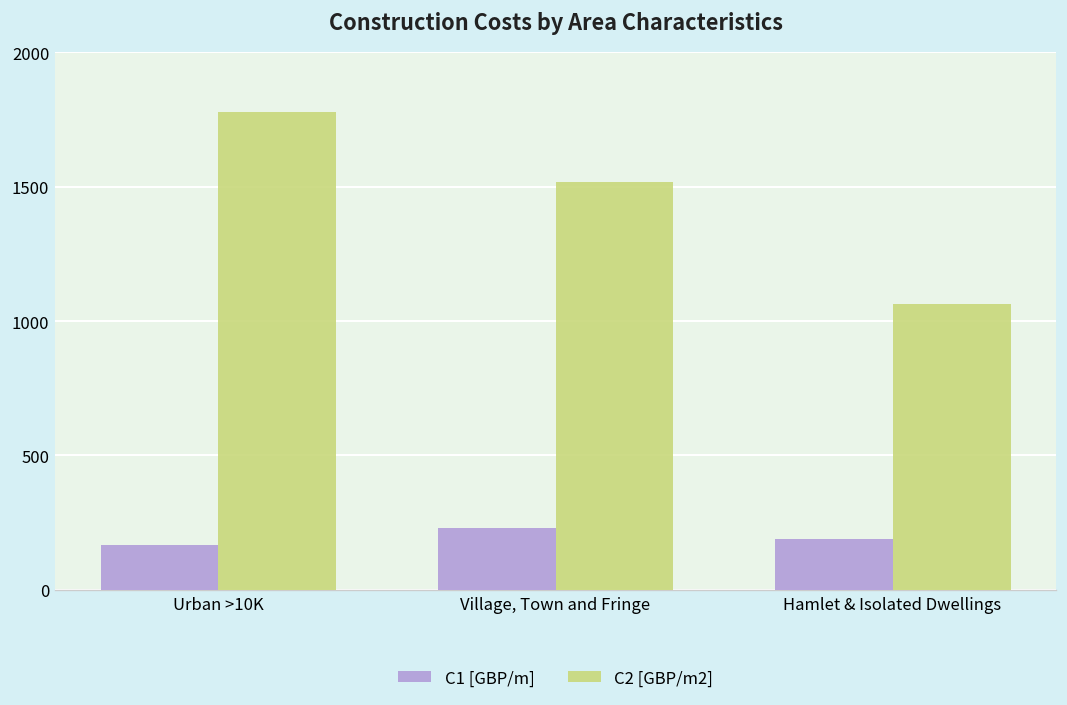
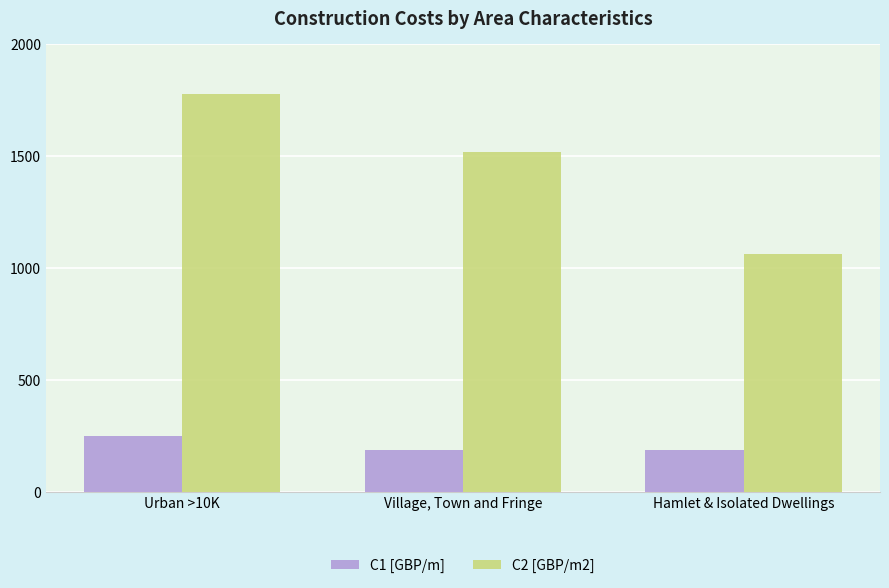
C1 [GBP/m], Urban >10K: 170 -> 250
C1 [GBP/m], Village, Town and Fringe: 230 -> 190
